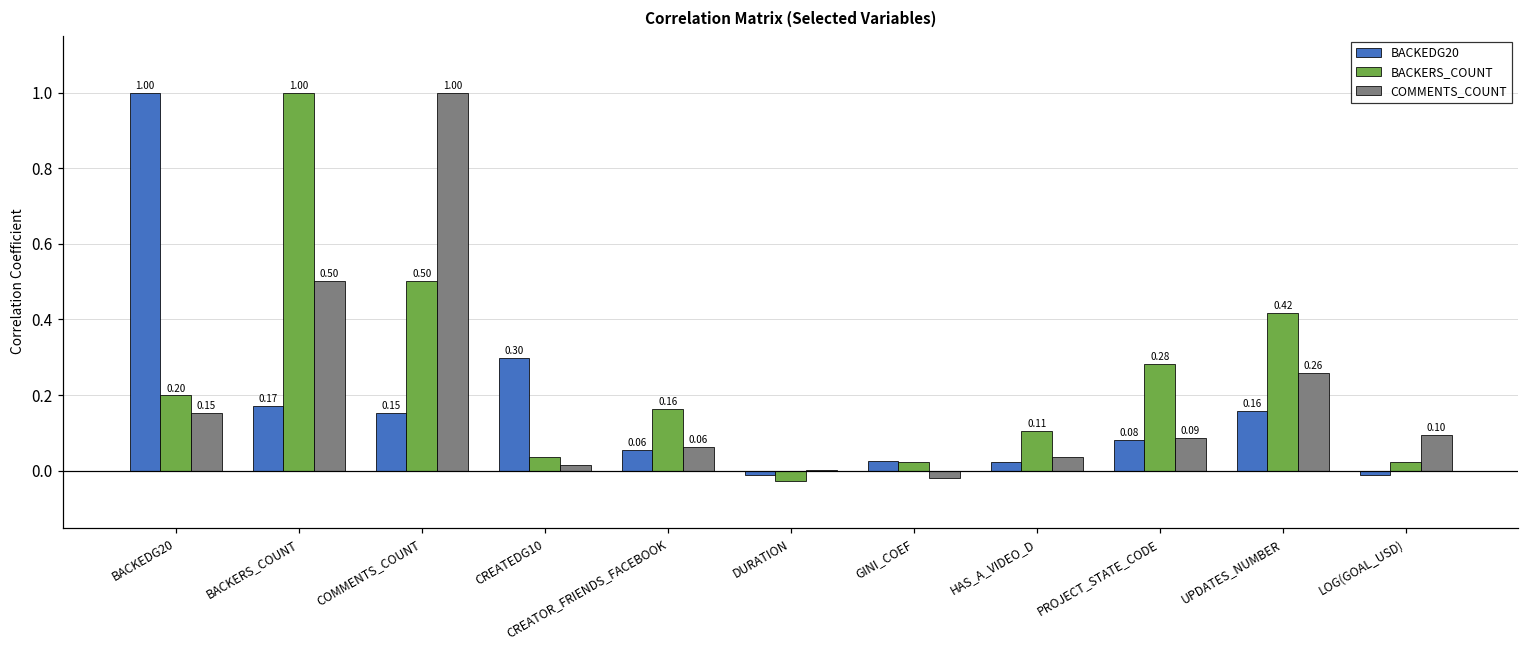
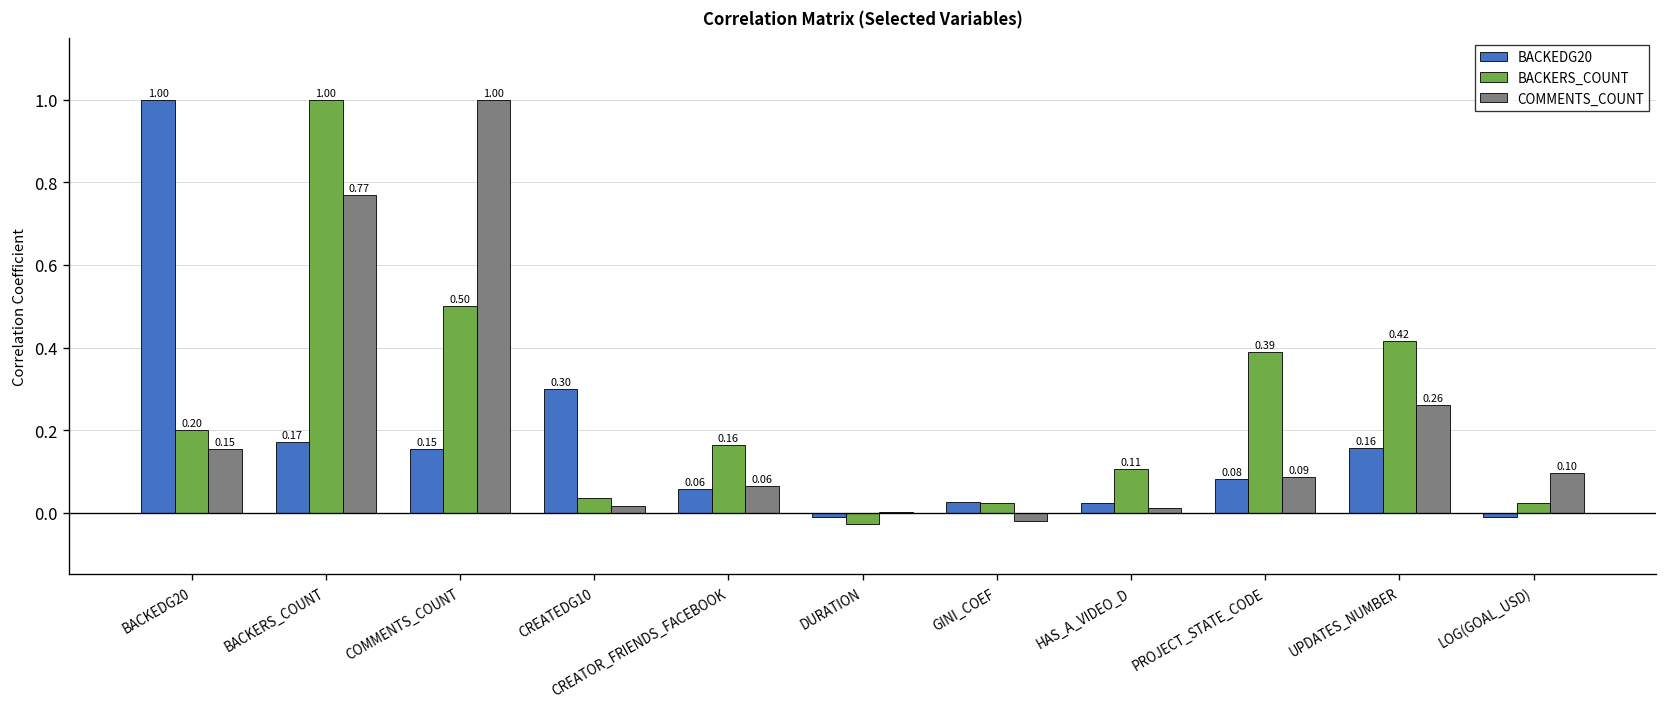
COMMENTS_COUNT, BACKERS_COUNT: 0.50 -> 0.77
COMMENTS_COUNT, HAS_A_VIDEO_D: 0.04 -> 0.01
BACKERS_COUNT, PROJECT_STATE_CODE: 0.28 -> 0.39
